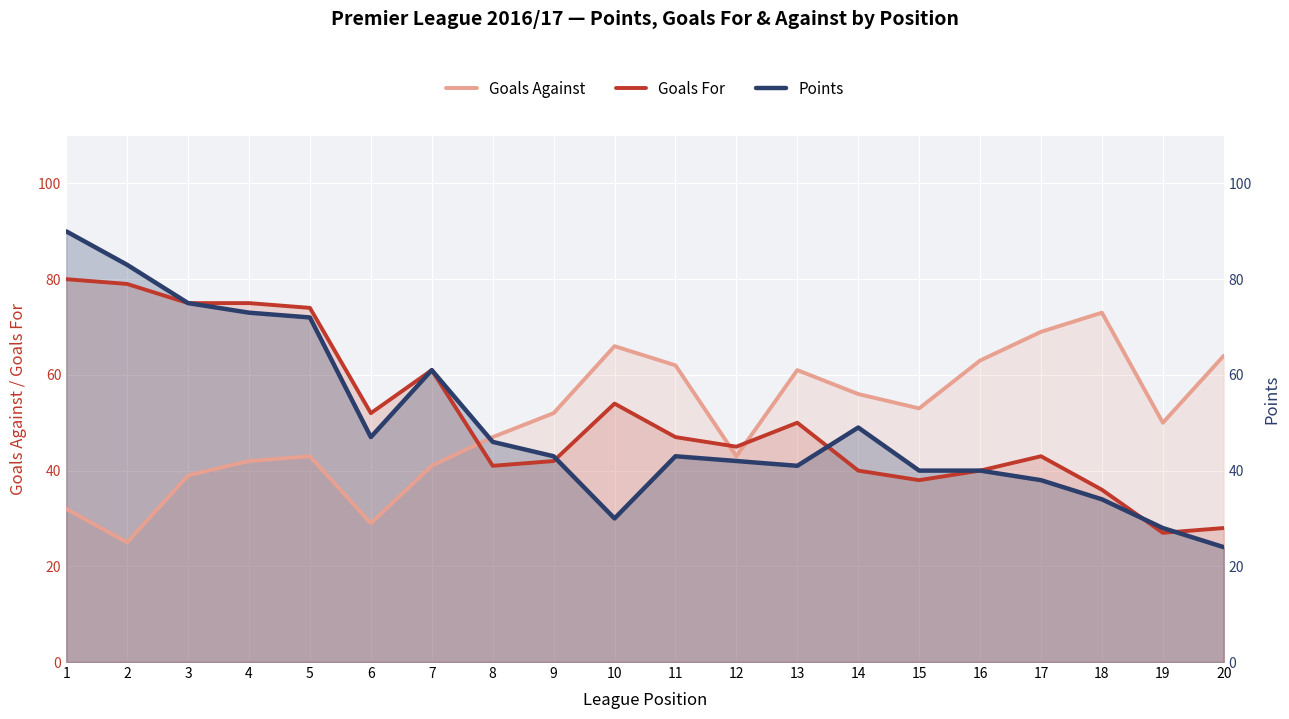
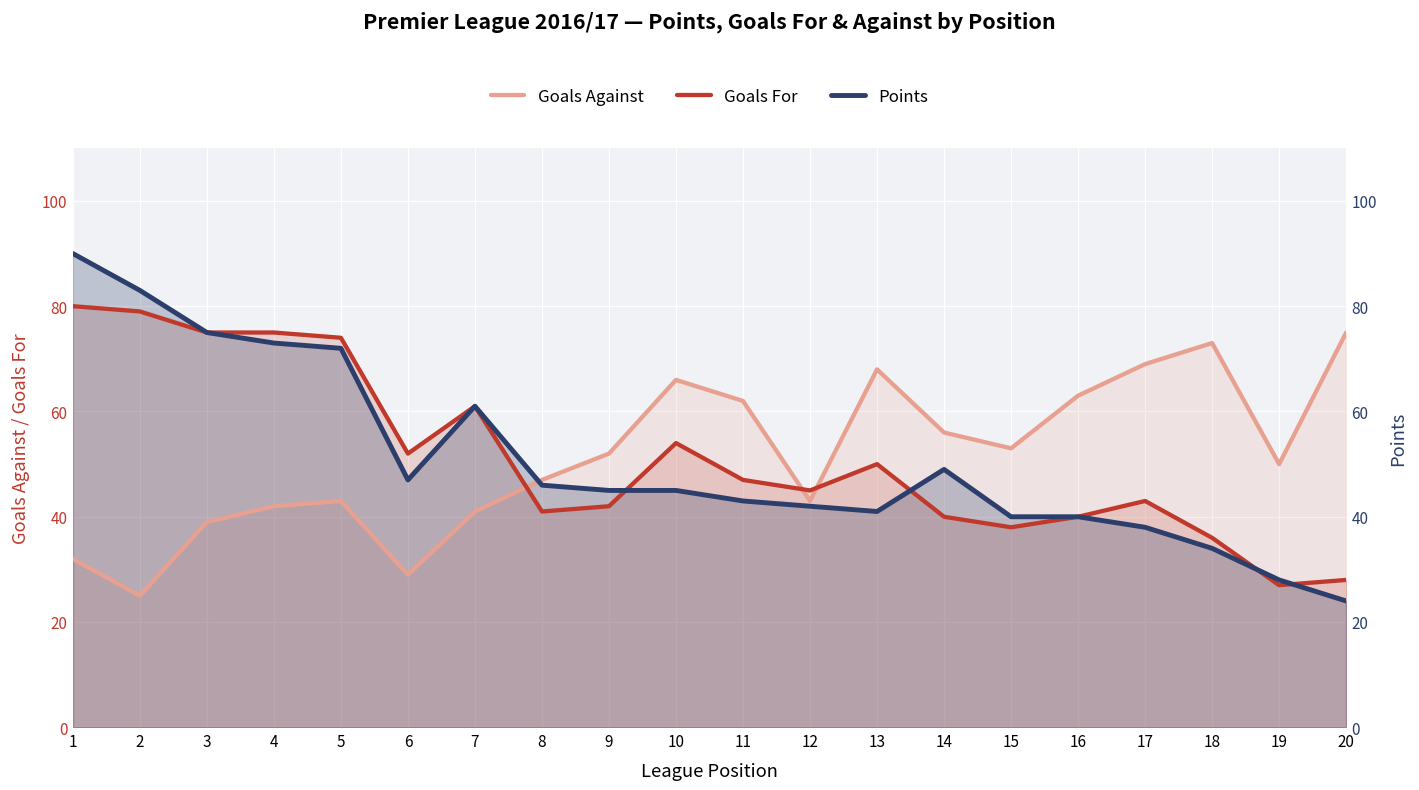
Points, 9: 43 -> 45
Points, 10: 30 -> 45
Goals Against, 13: 61 -> 68
Goals Against, 20: 64 -> 75
